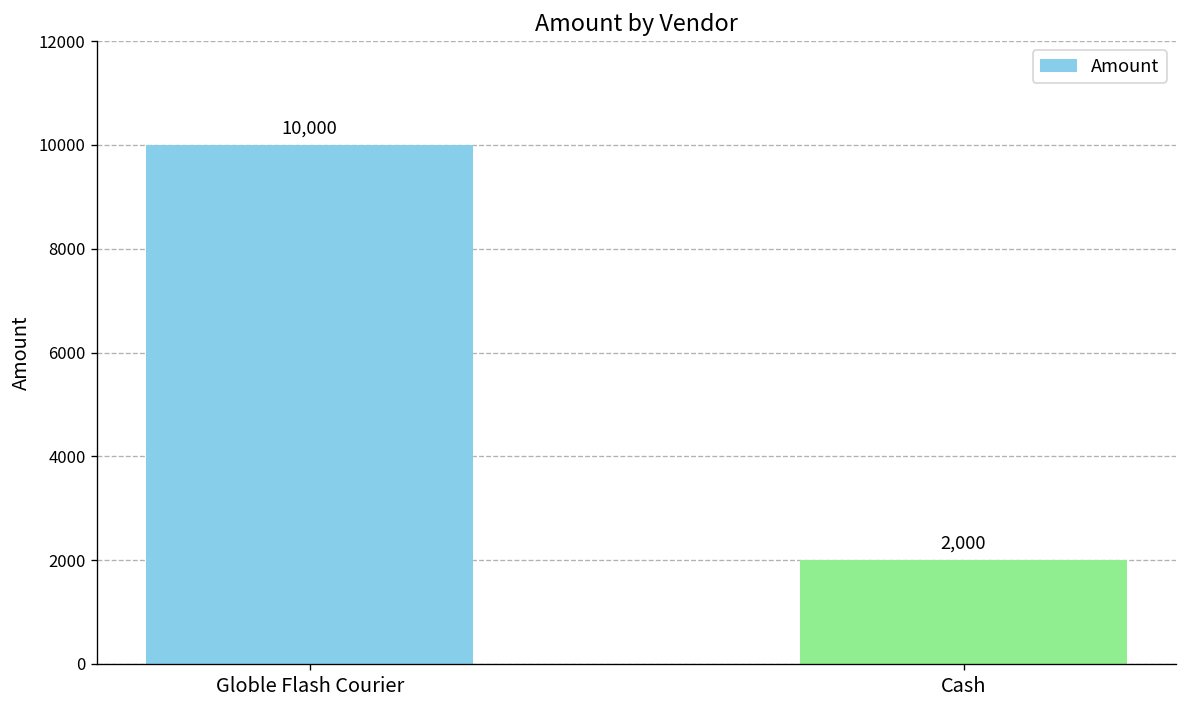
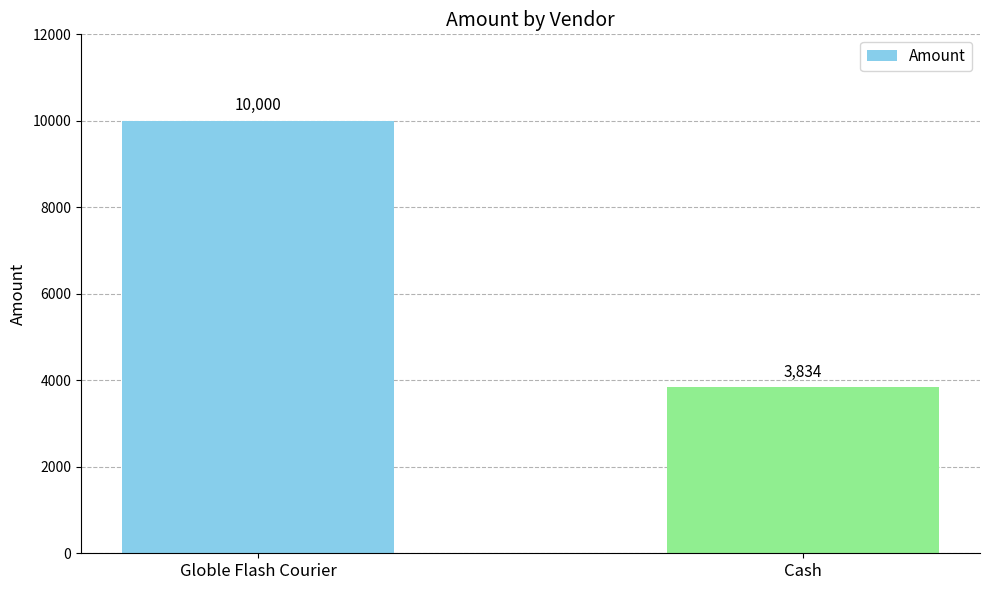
Cash: 2,000 -> 3,834
